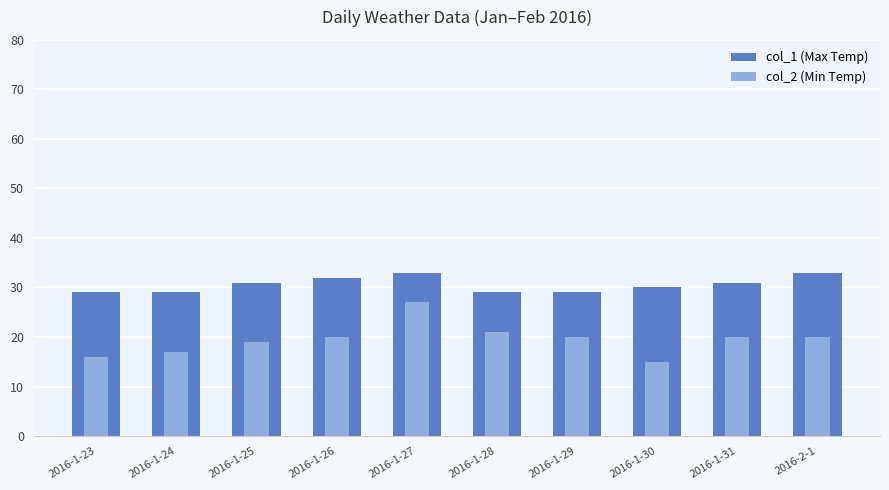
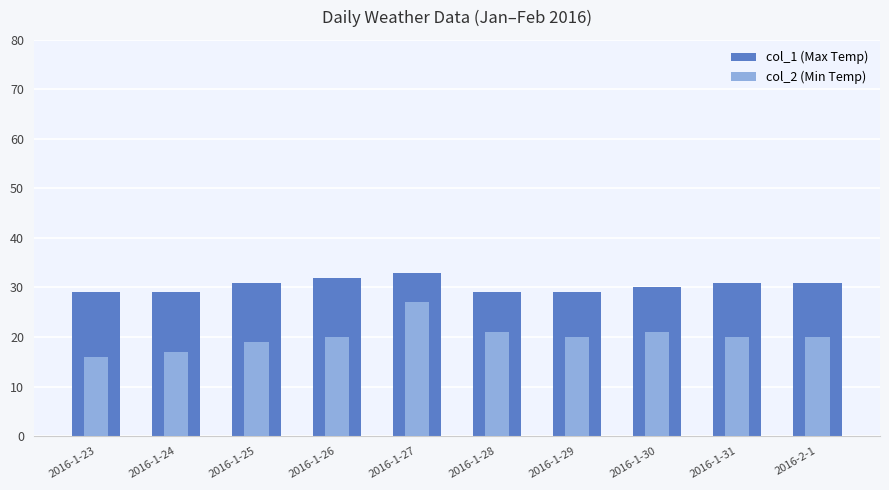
col_2 (Min Temp), 2016-1-30: 15 -> 21
col_1 (Max Temp), 2016-2-1: 33 -> 31
